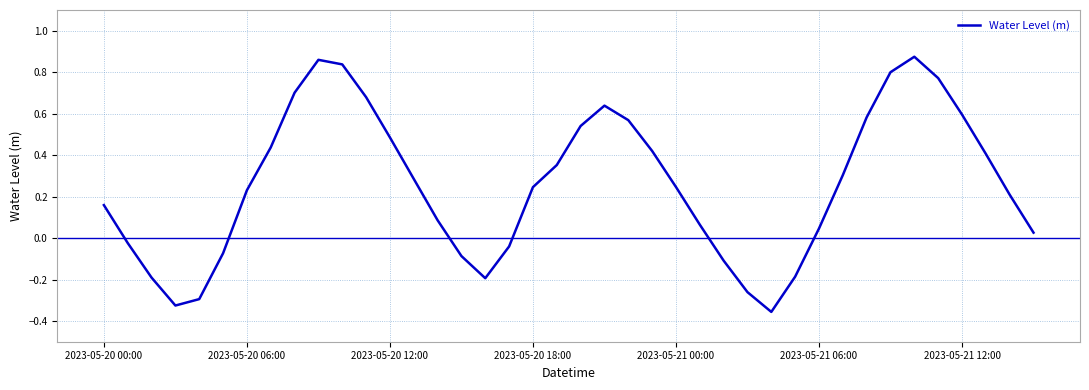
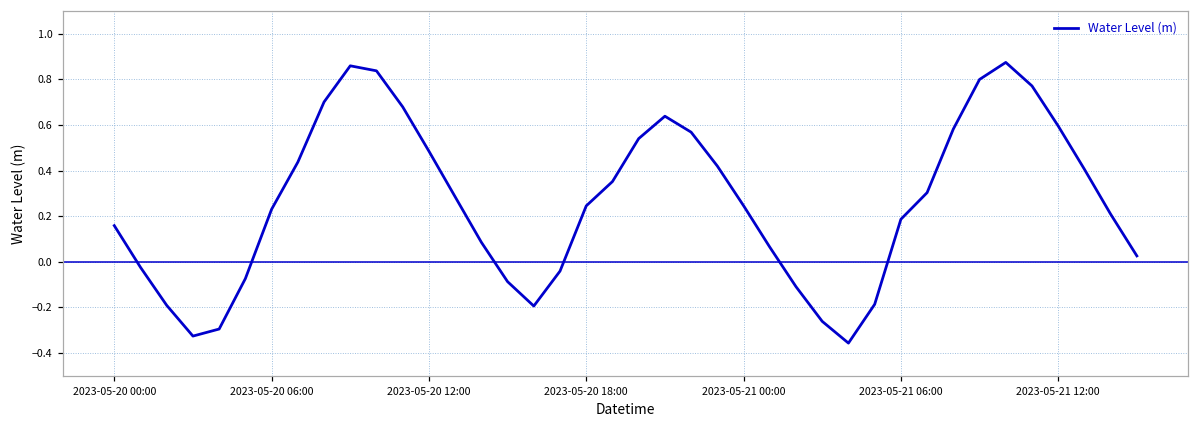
2023-05-21 06:00: 0.05 -> 0.19
